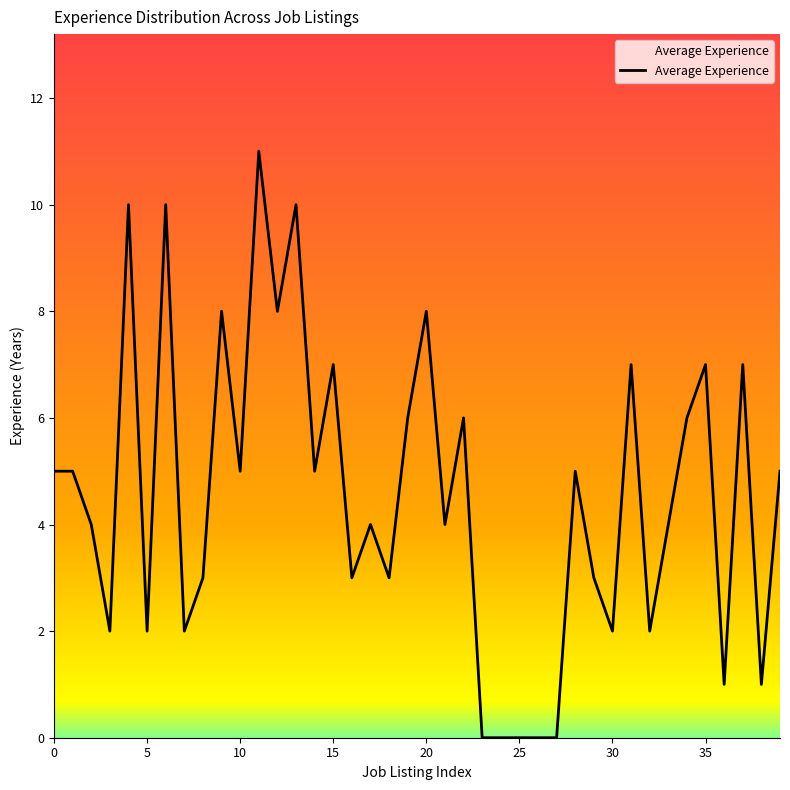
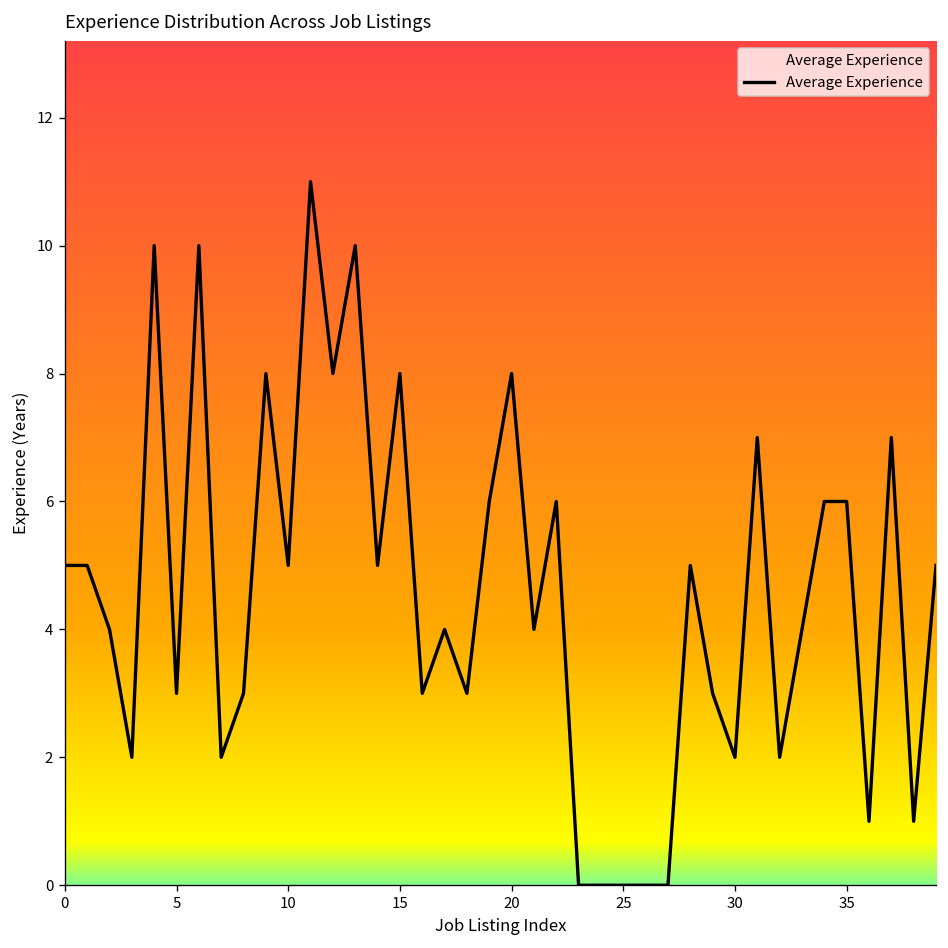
5: 2 -> 3
15: 7 -> 8
35: 7 -> 6
